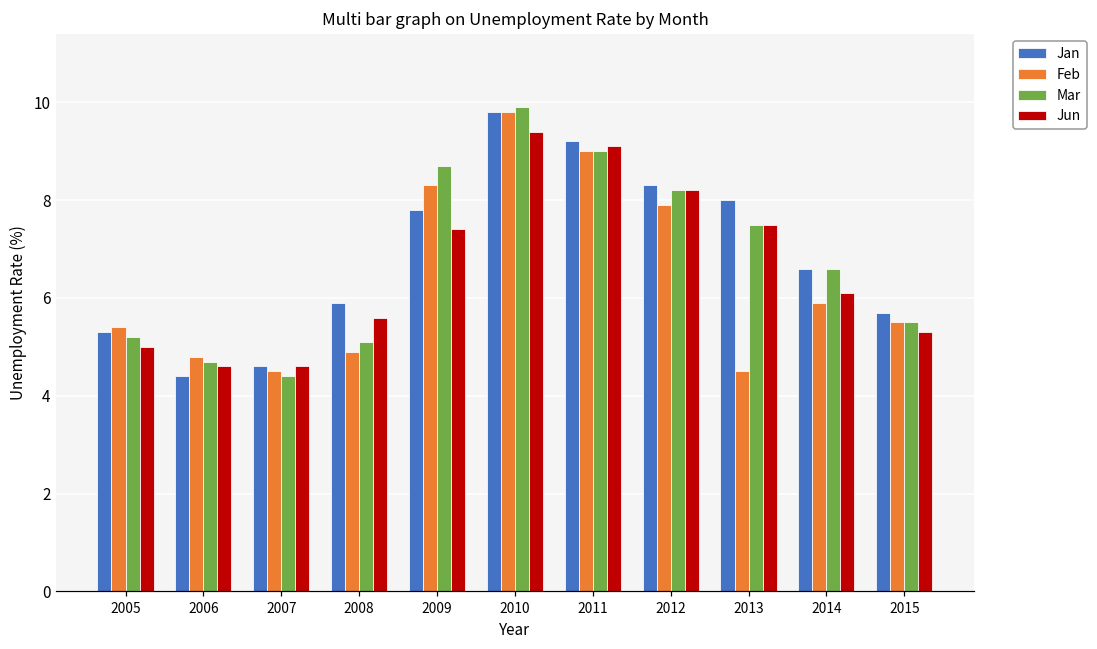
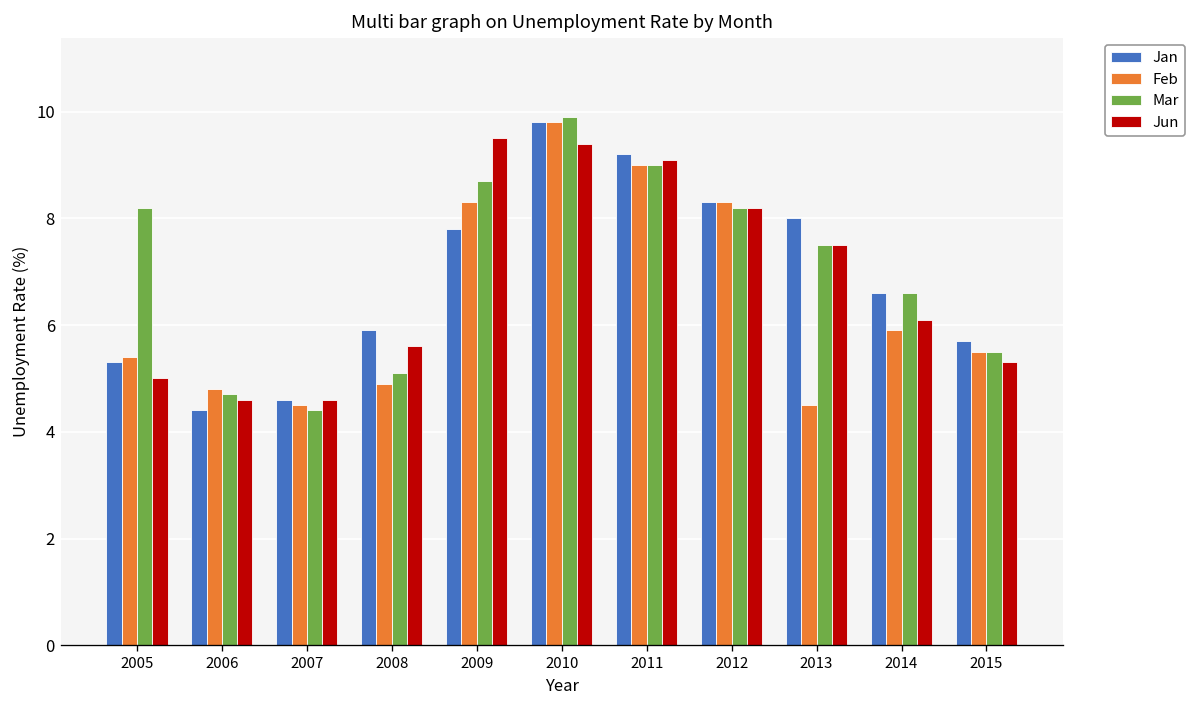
Mar, 2005: 5.2 -> 8.2
Jun, 2009: 7.4 -> 9.5
Feb, 2012: 7.9 -> 8.3
